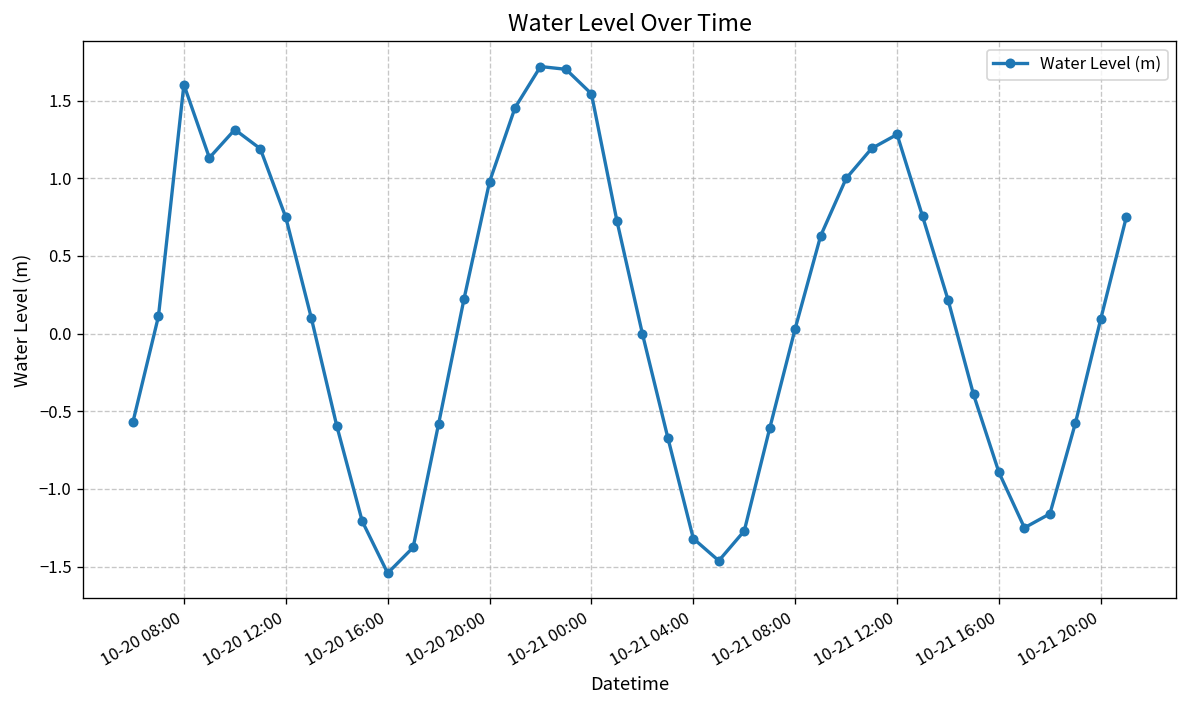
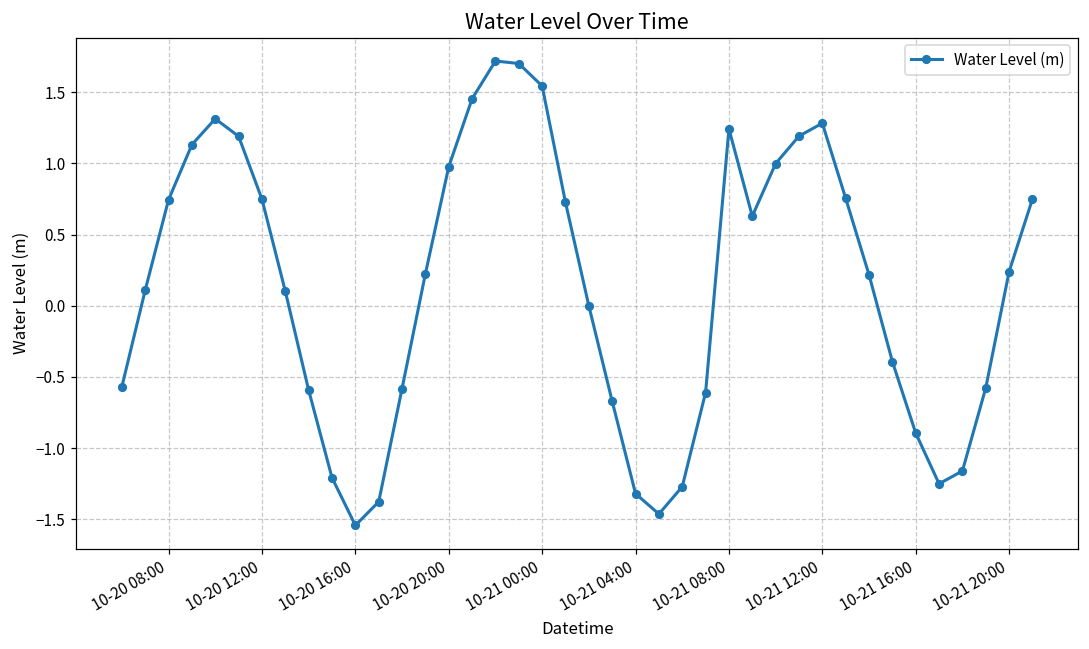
10-20 08:00: 1.60 -> 0.75
10-21 08:00: 0.03 -> 1.24
10-21 20:00: 0.10 -> 0.24
